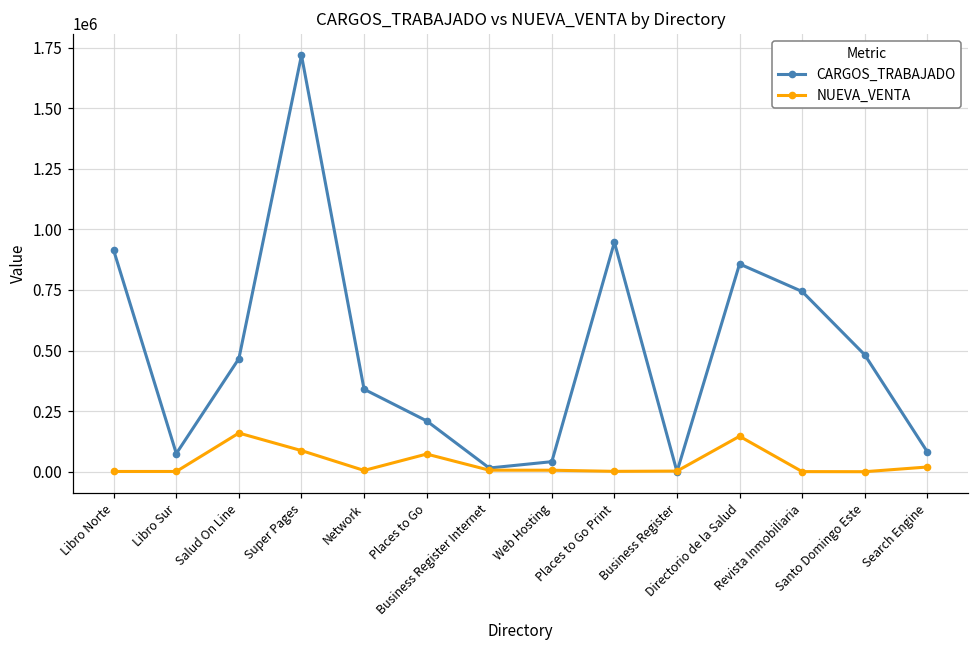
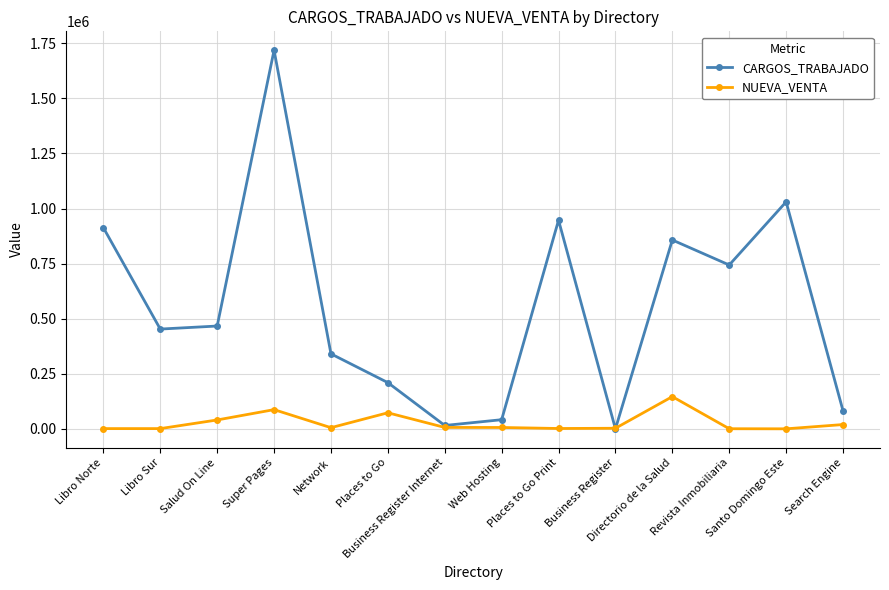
CARGOS_TRABAJADO, Libro Sur: 70000 -> 450000
NUEVA_VENTA, Salud On Line: 160000 -> 40000
CARGOS_TRABAJADO, Santo Domingo Este: 480000 -> 1030000
